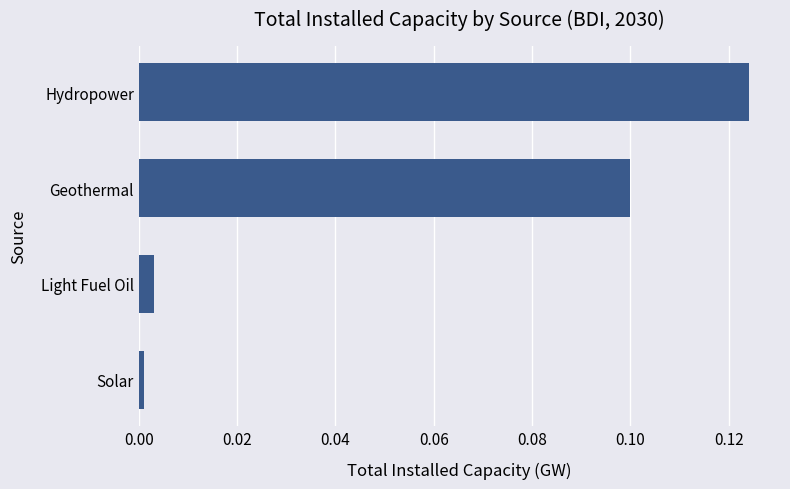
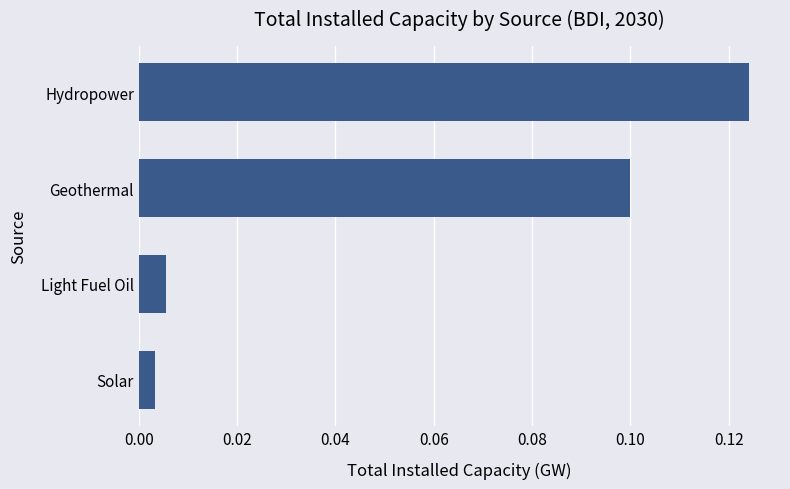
Light Fuel Oil: 0.003 -> 0.006
Solar: 0.001 -> 0.003
